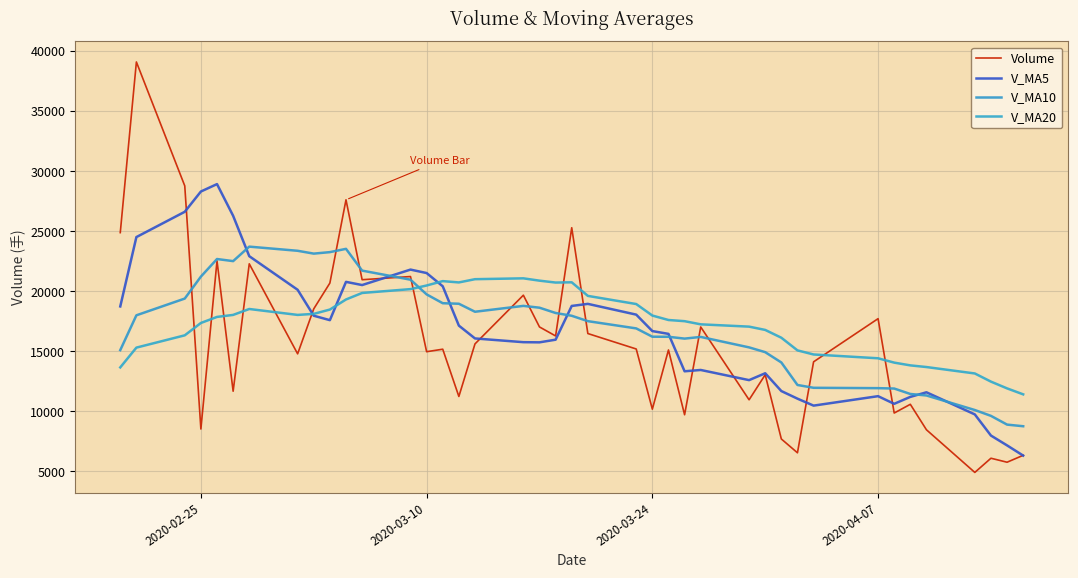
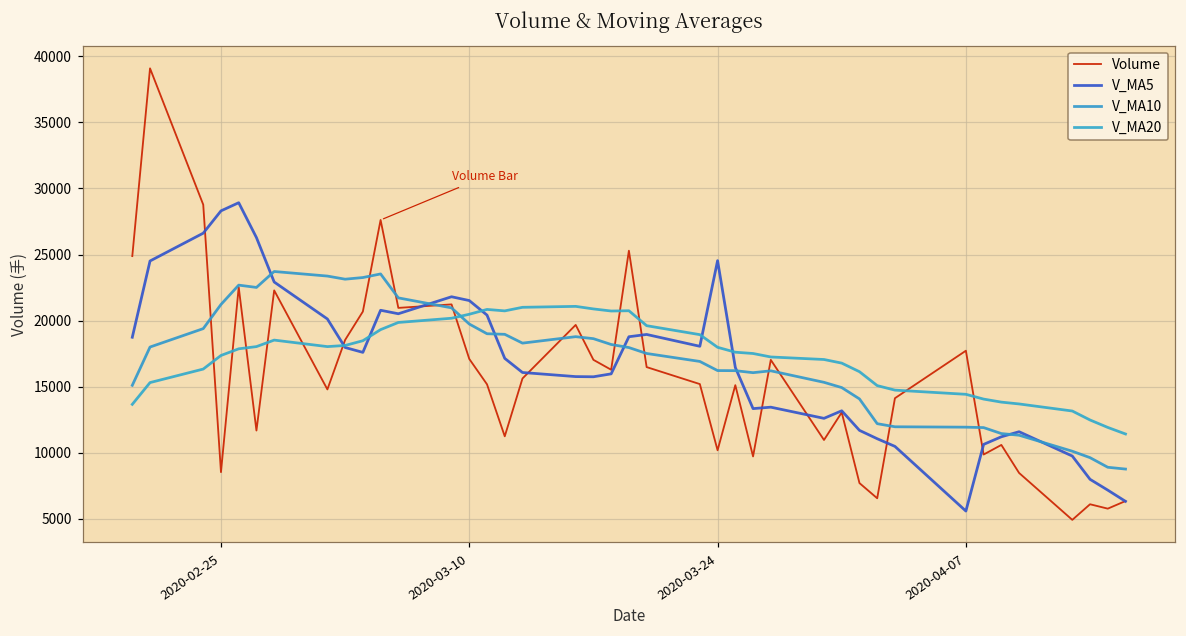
Volume, 2020-03-10: 15000 -> 17100
V_MA5, 2020-03-24: 16700 -> 24500
V_MA5, 2020-04-07: 11300 -> 5600
